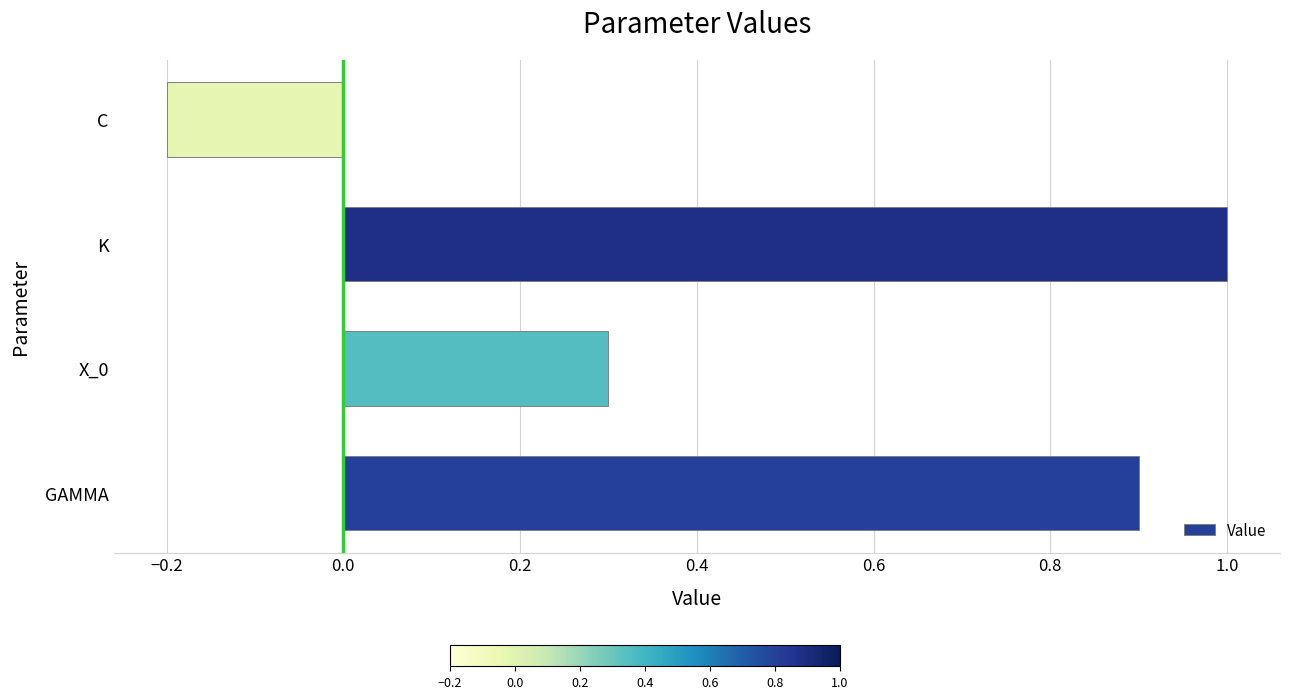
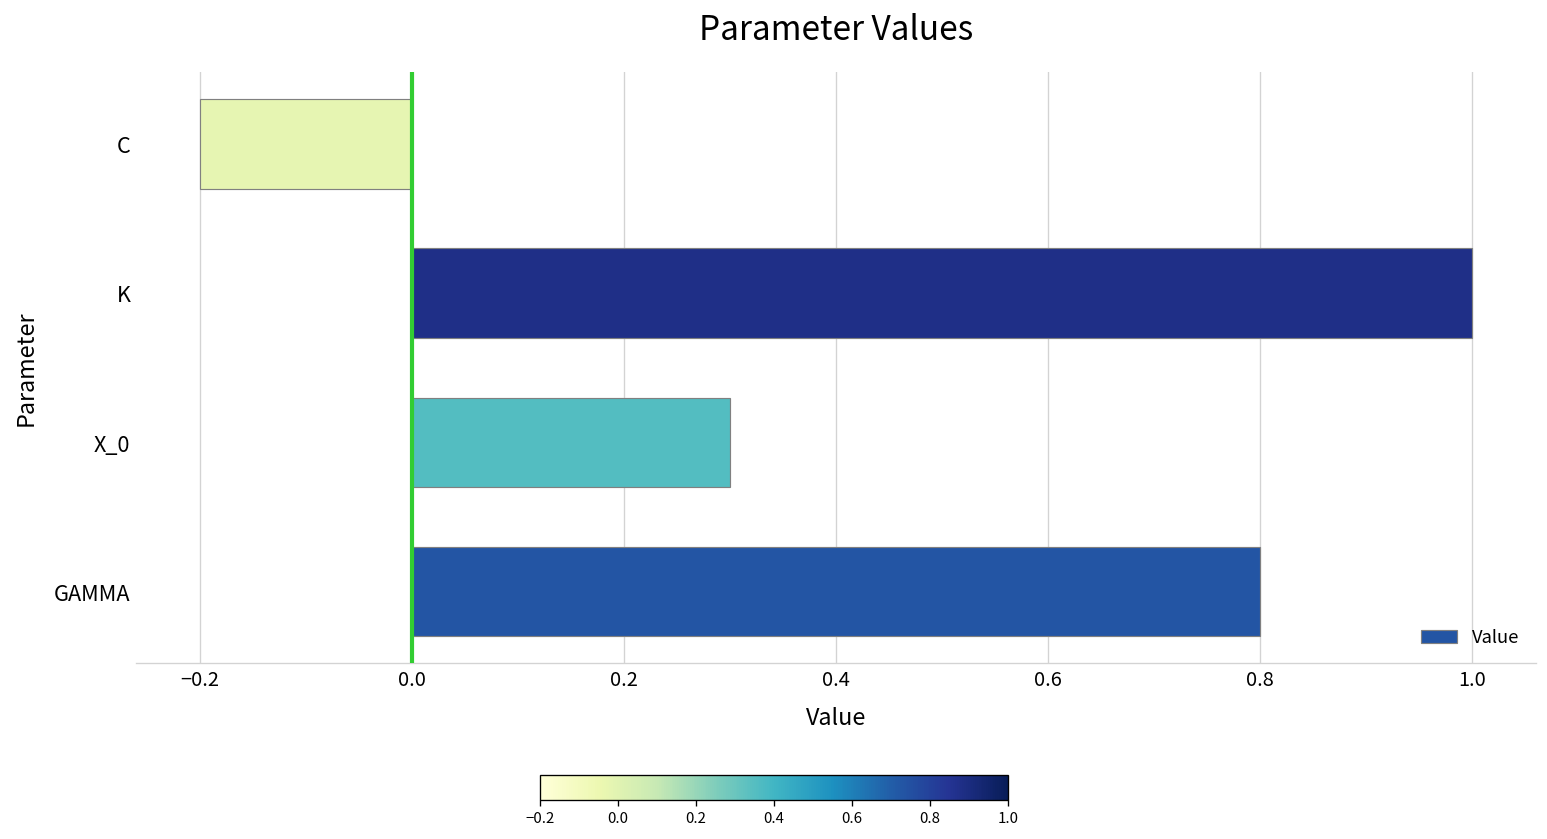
GAMMA: 0.9 -> 0.8
